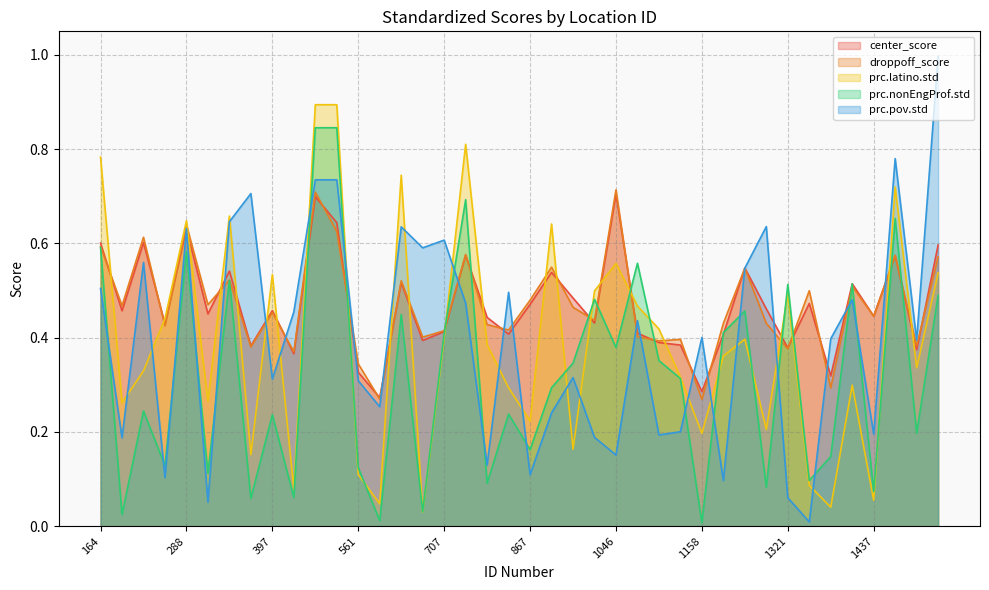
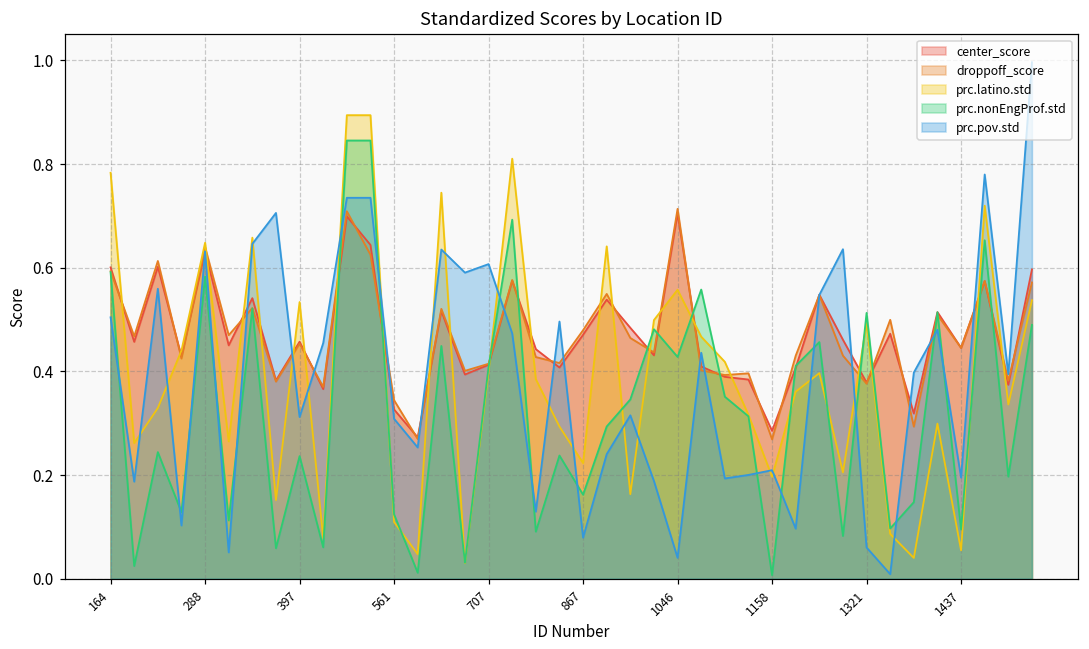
prc.pov.std, 867: 0.11 -> 0.08
prc.nonEngProf.std, 1046: 0.38 -> 0.43
prc.pov.std, 1046: 0.15 -> 0.04
prc.pov.std, 1158: 0.40 -> 0.21
prc.nonEngProf.std, 1437: 0.07 -> 0.09
